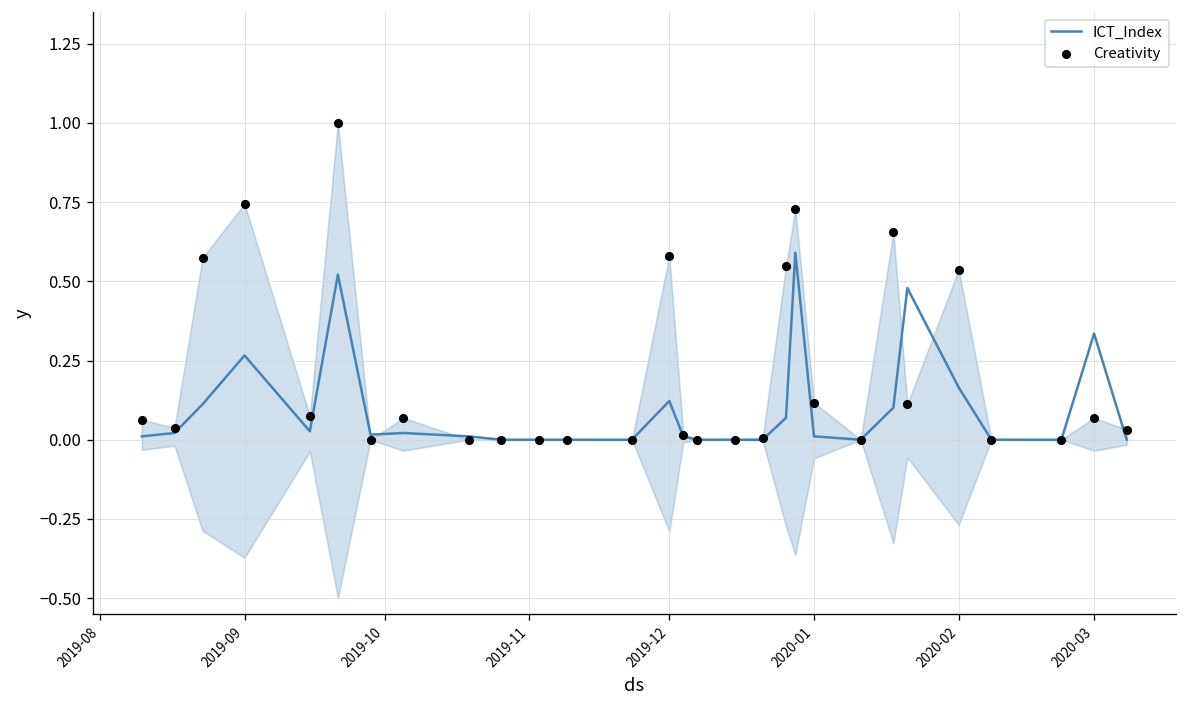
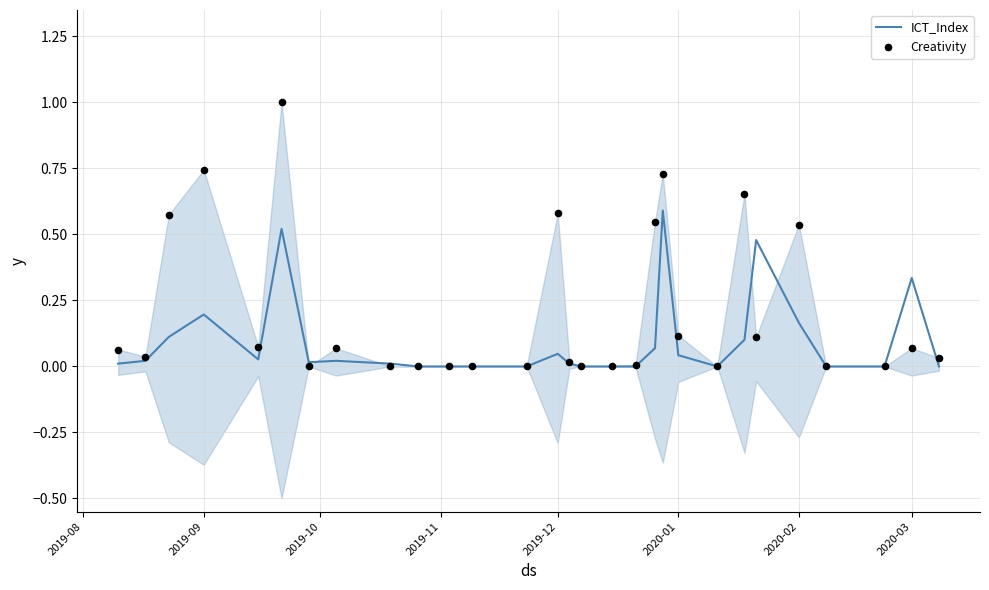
ICT_Index, 2019-09: 0.27 -> 0.20
ICT_Index, 2019-12: 0.12 -> 0.05
ICT_Index, 2020-01: 0.01 -> 0.04
